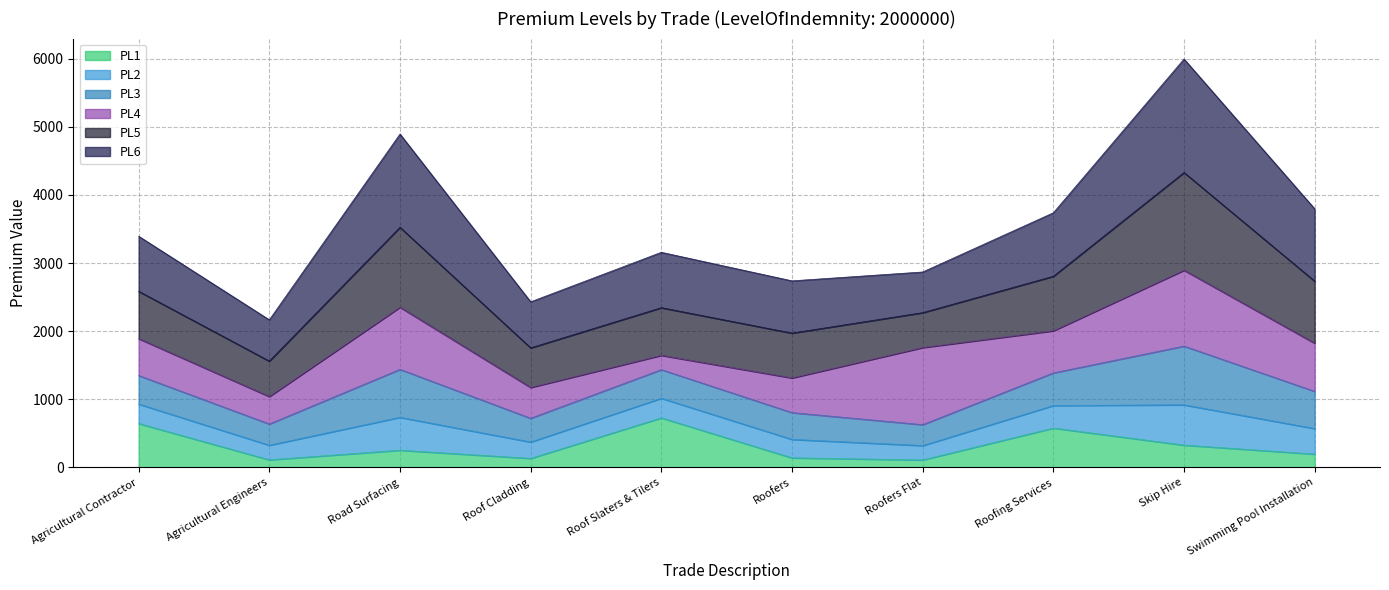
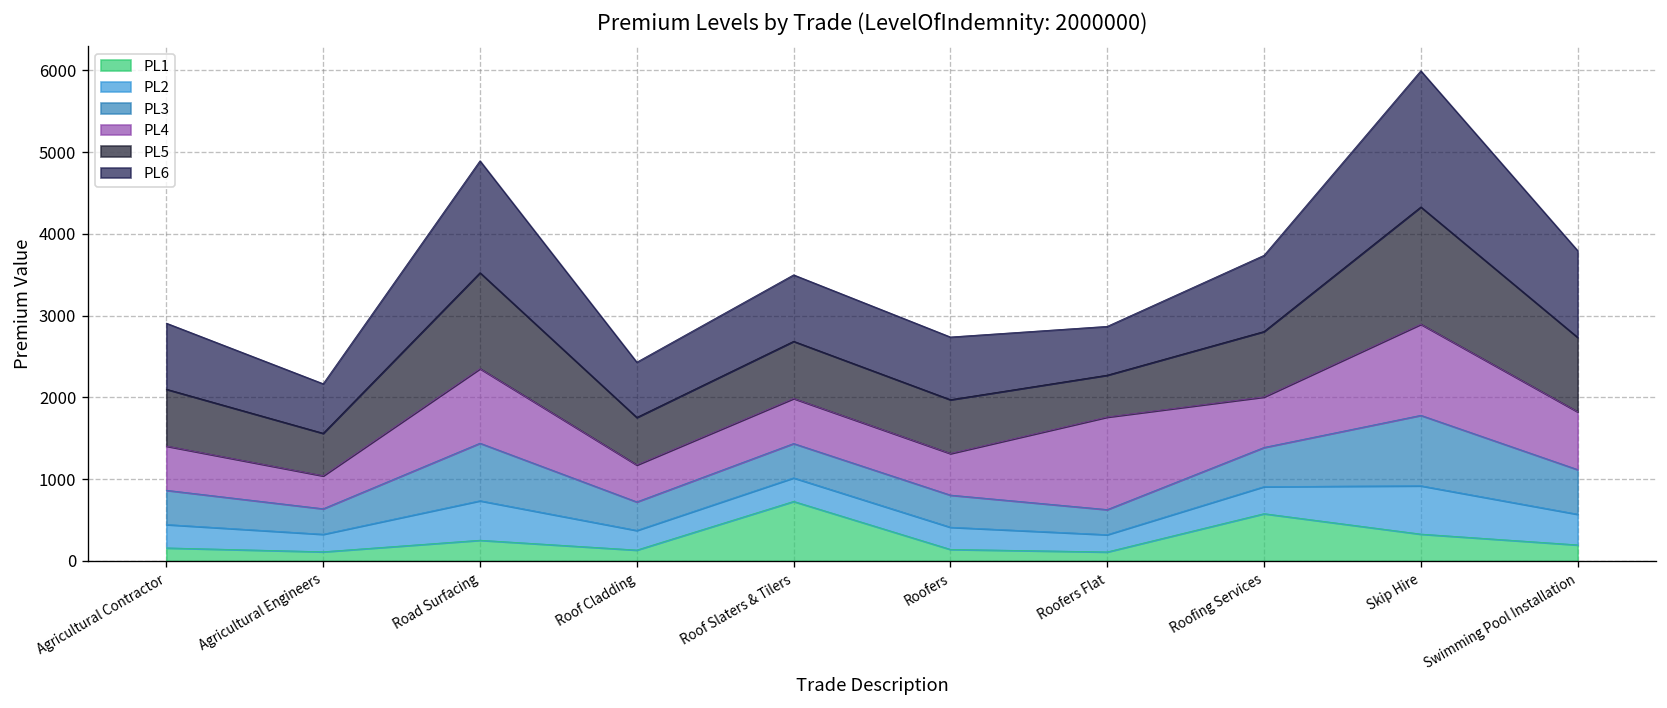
PL1, Agricultural Contractor: 600 -> 200
PL4, Roof Slaters & Tilers: 200 -> 600
